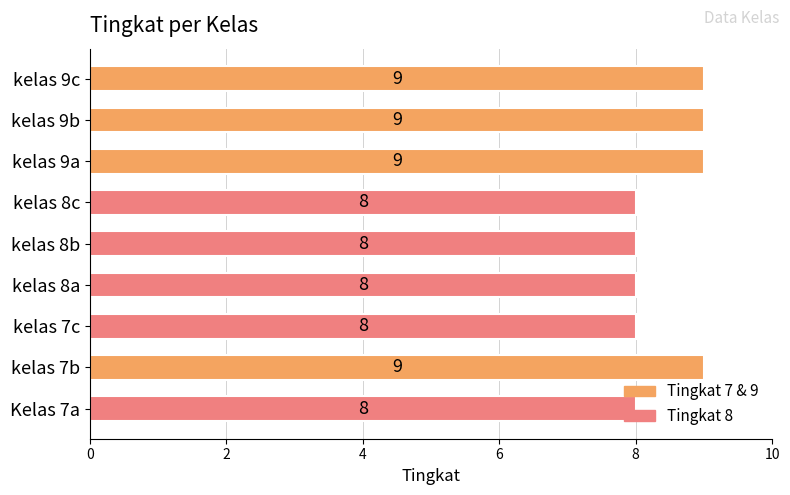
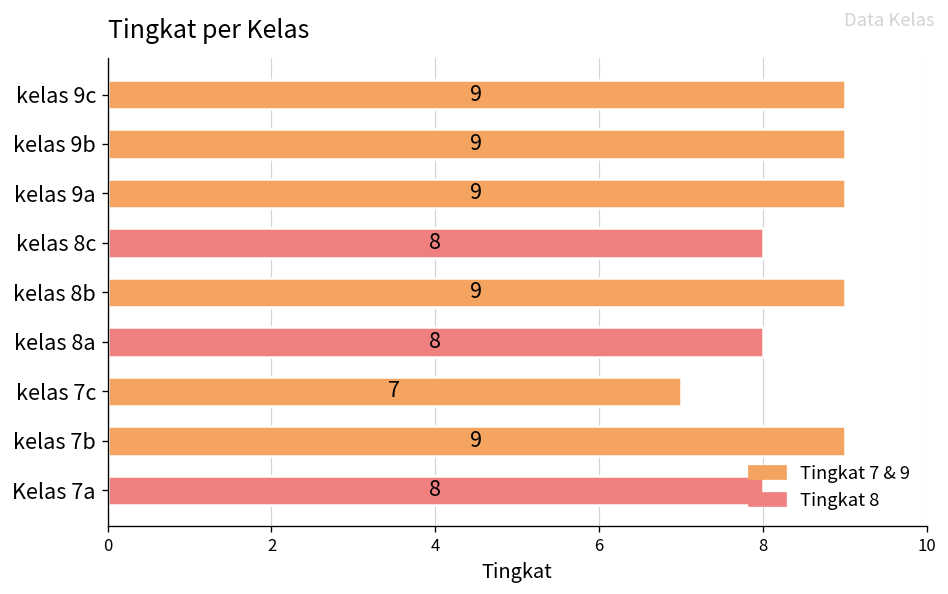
kelas 8b: 8 -> 9
kelas 7c: 8 -> 7
